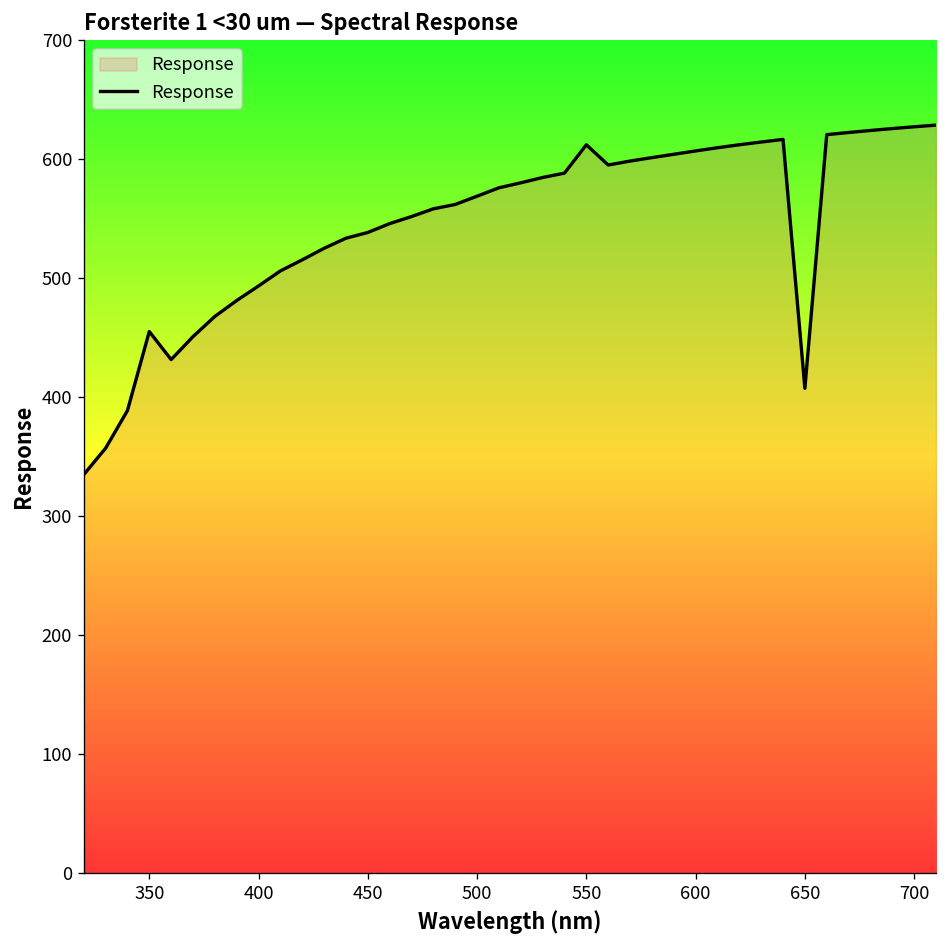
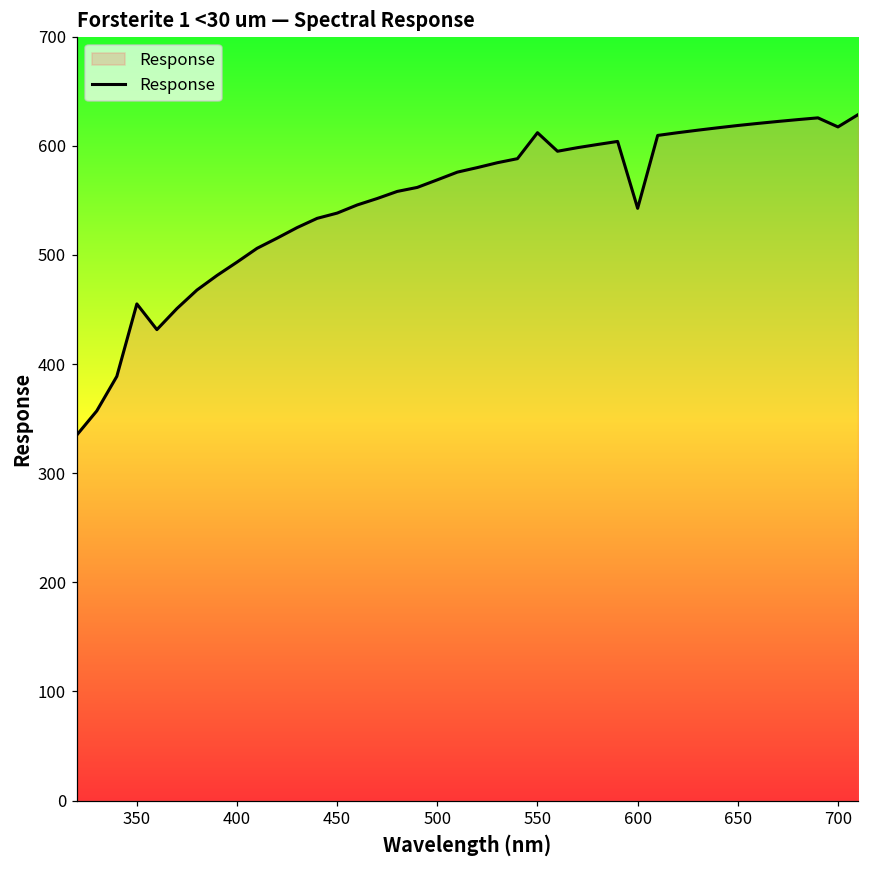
600: 610 -> 540
650: 410 -> 620
700: 630 -> 620
